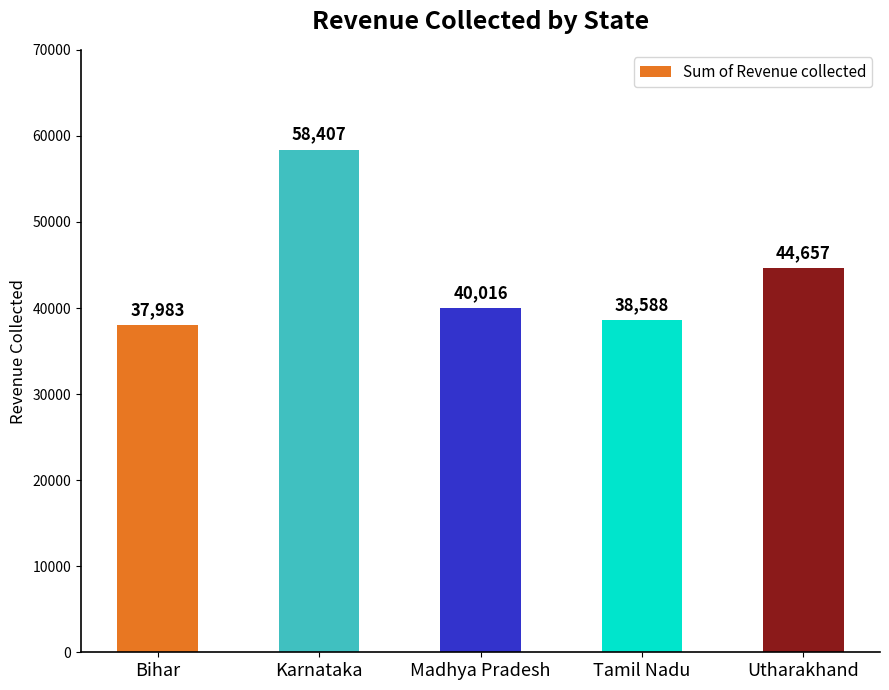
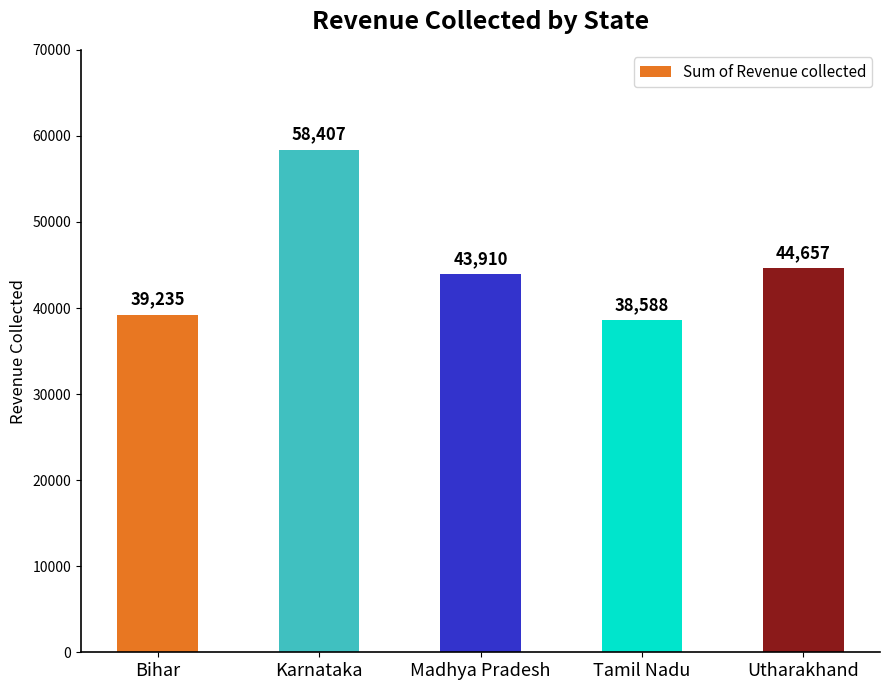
Bihar: 37,983 -> 39,235
Madhya Pradesh: 40,016 -> 43,910
